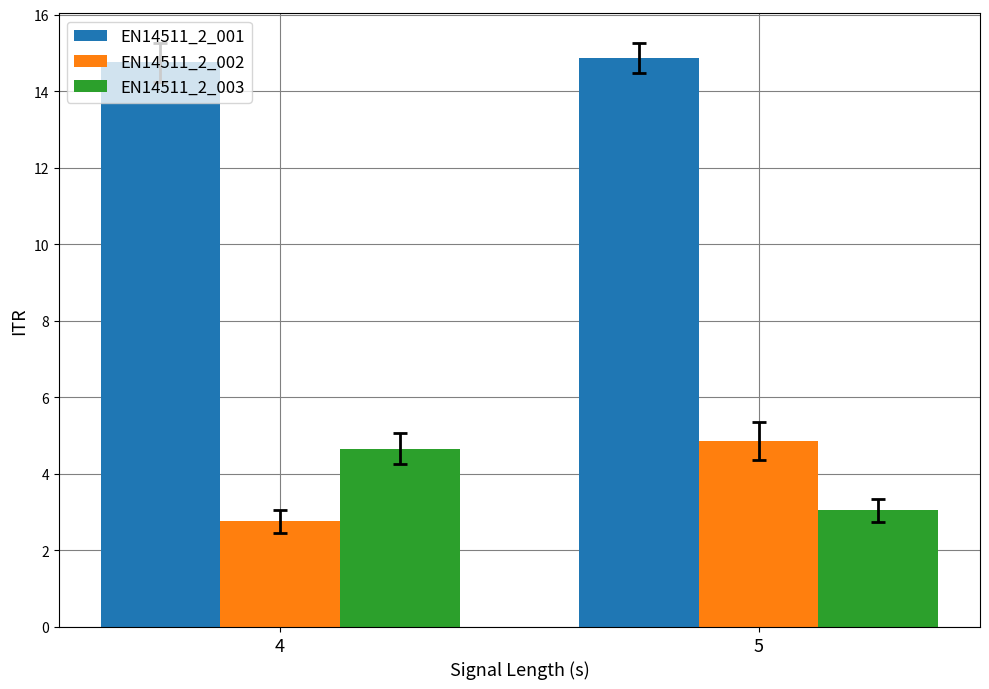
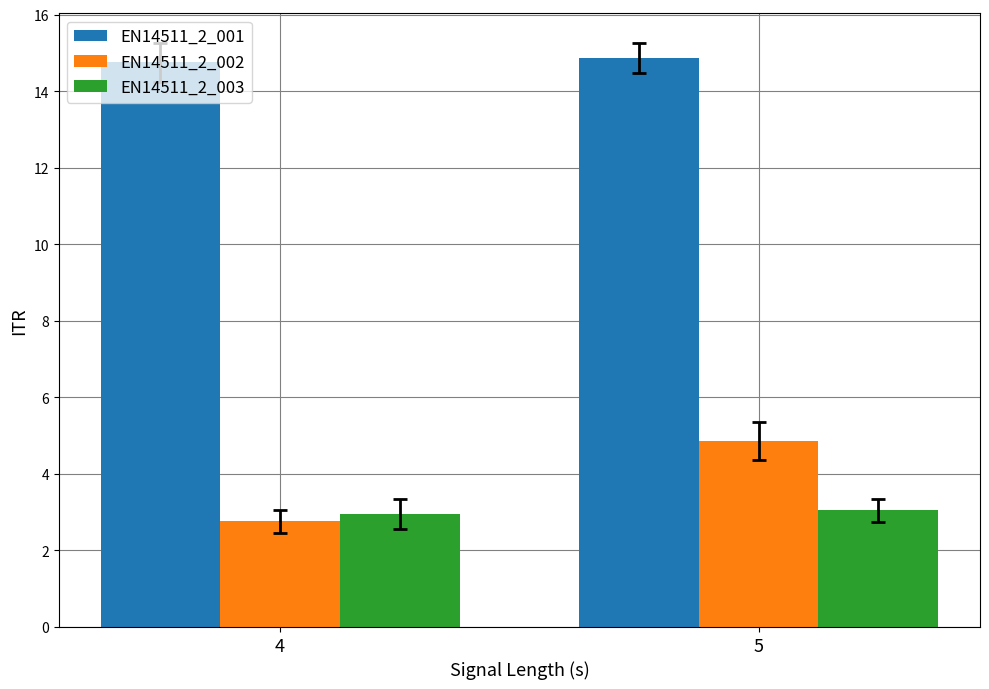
EN14511_2_003, 4: 4.7 -> 3.0
